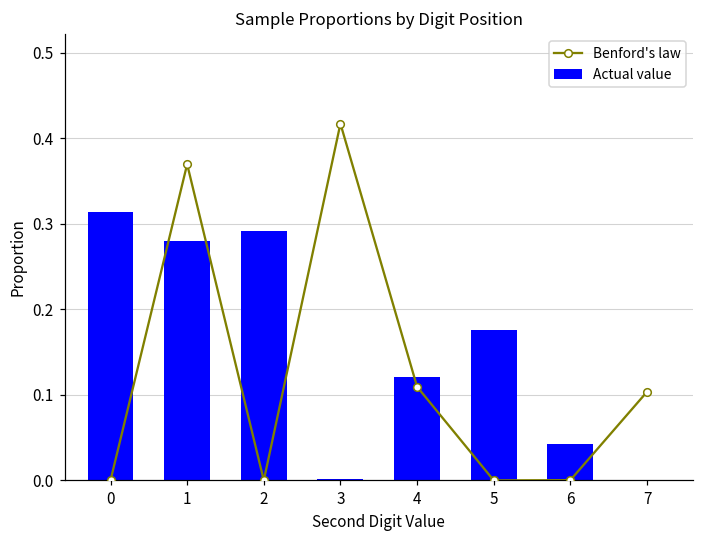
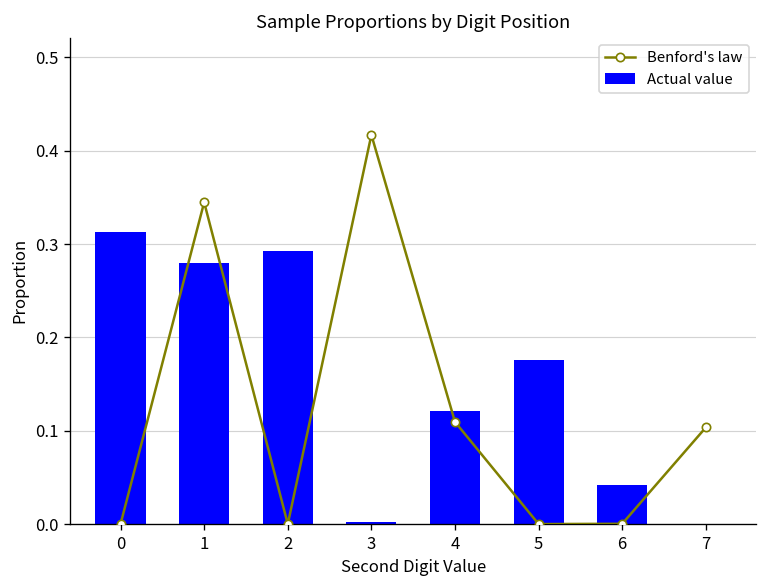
Benford's law, 1: 0.37 -> 0.34
